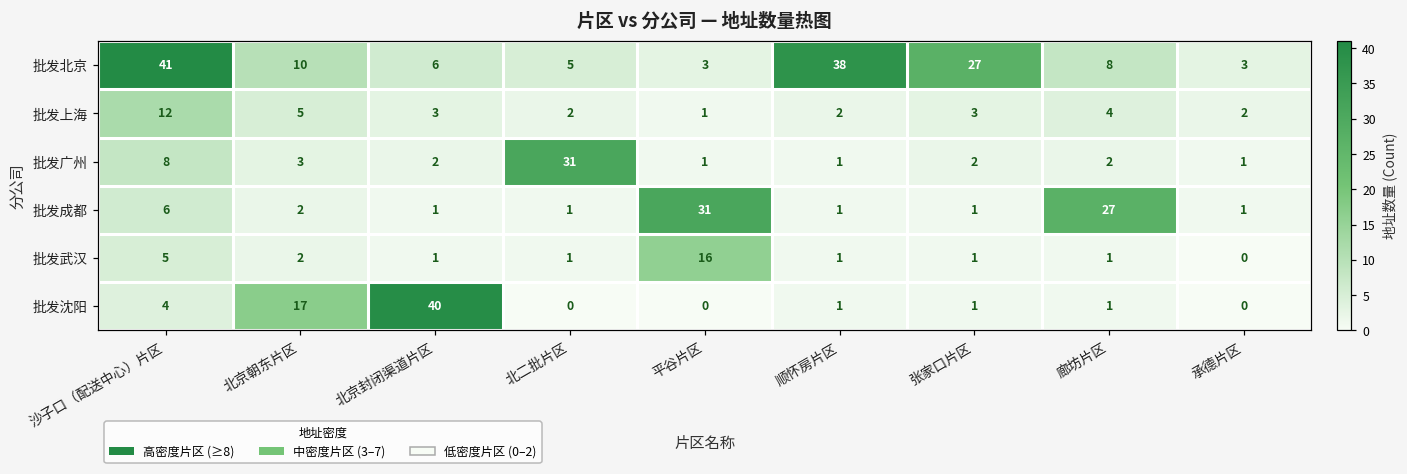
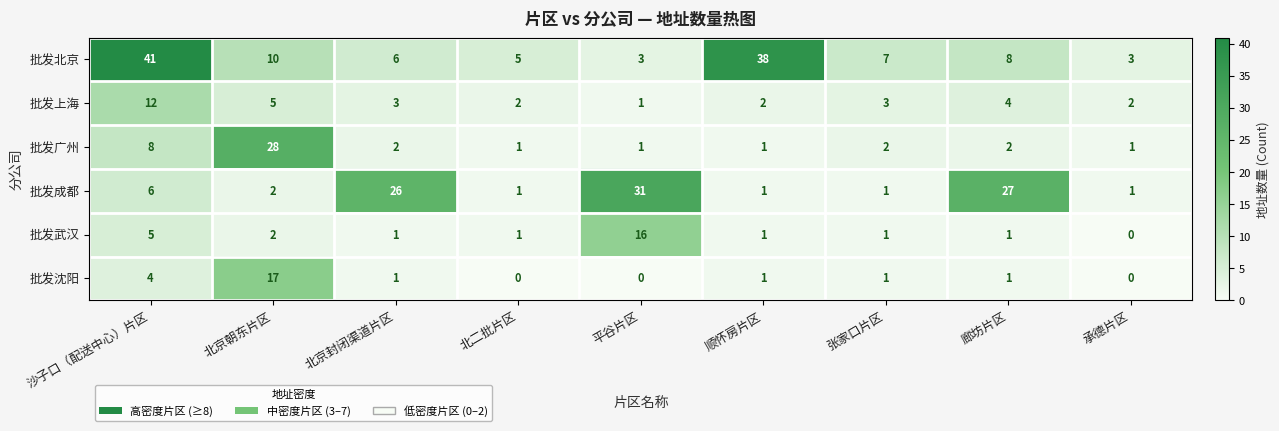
批发北京, 张家口片区: 27 -> 7
批发广州, 北京朝东片区: 3 -> 28
批发广州, 北二批片区: 31 -> 1
批发成都, 北京封闭渠道片区: 1 -> 26
批发沈阳, 北京封闭渠道片区: 40 -> 1
